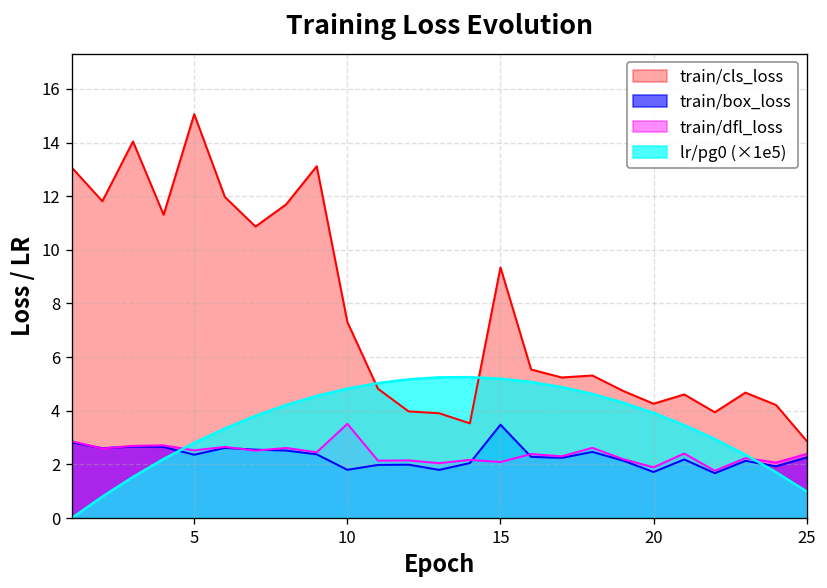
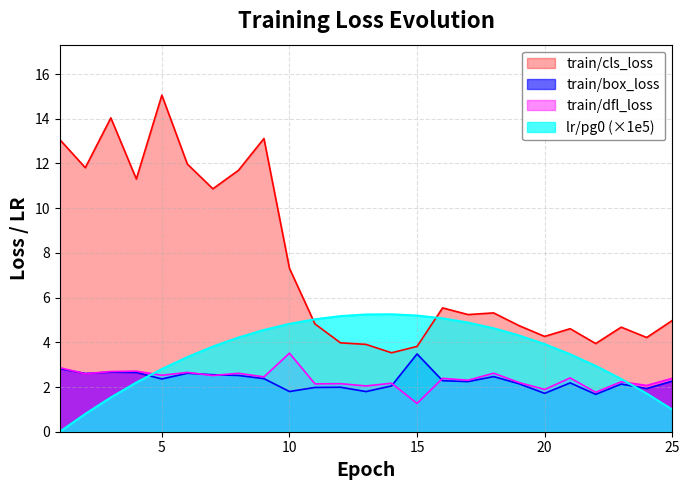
train/cls_loss, 15: 9.3 -> 3.8
train/dfl_loss, 15: 2.1 -> 1.3
train/cls_loss, 25: 2.9 -> 5.0
